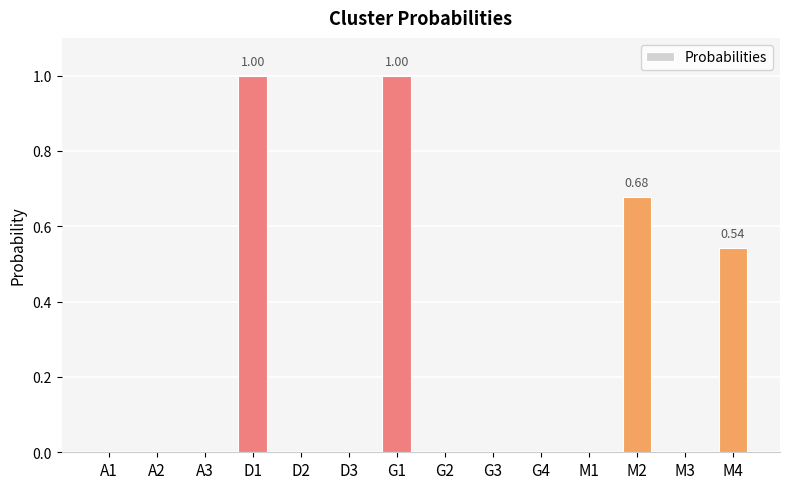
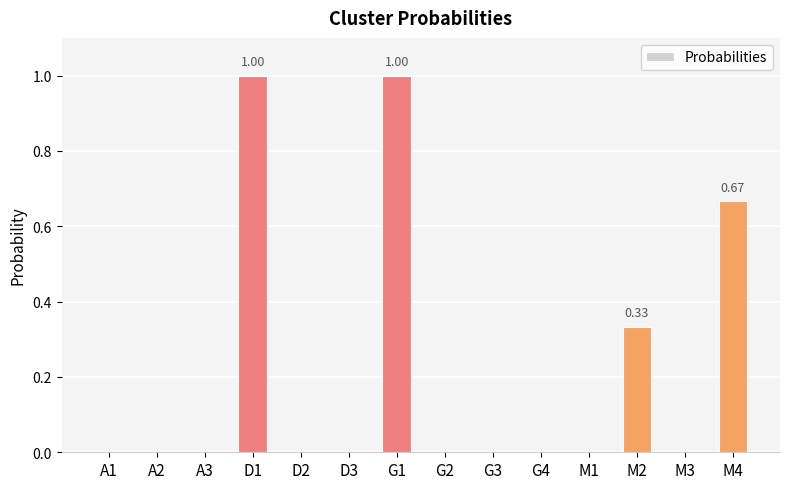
M2: 0.68 -> 0.33
M4: 0.54 -> 0.67
